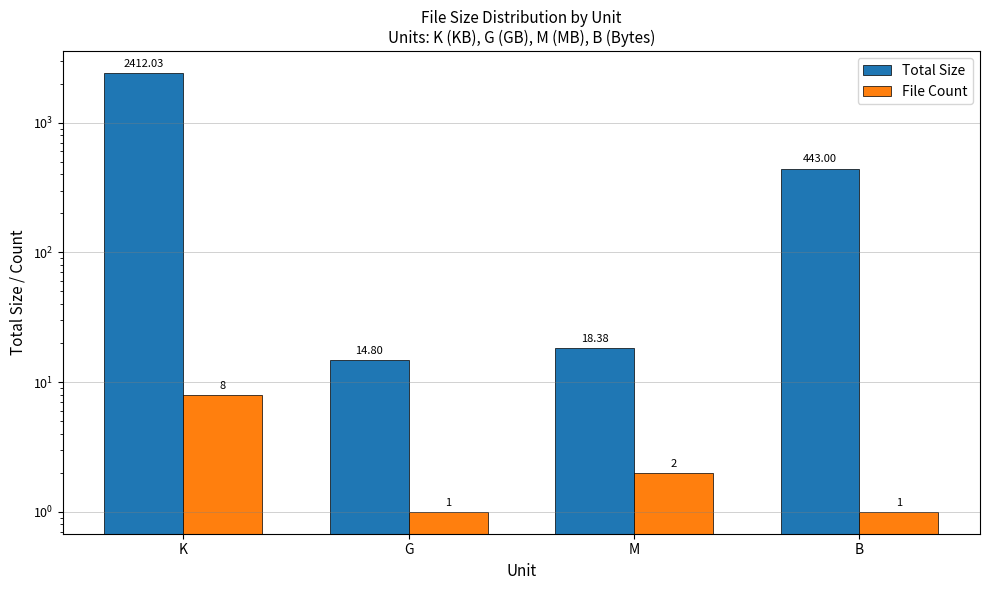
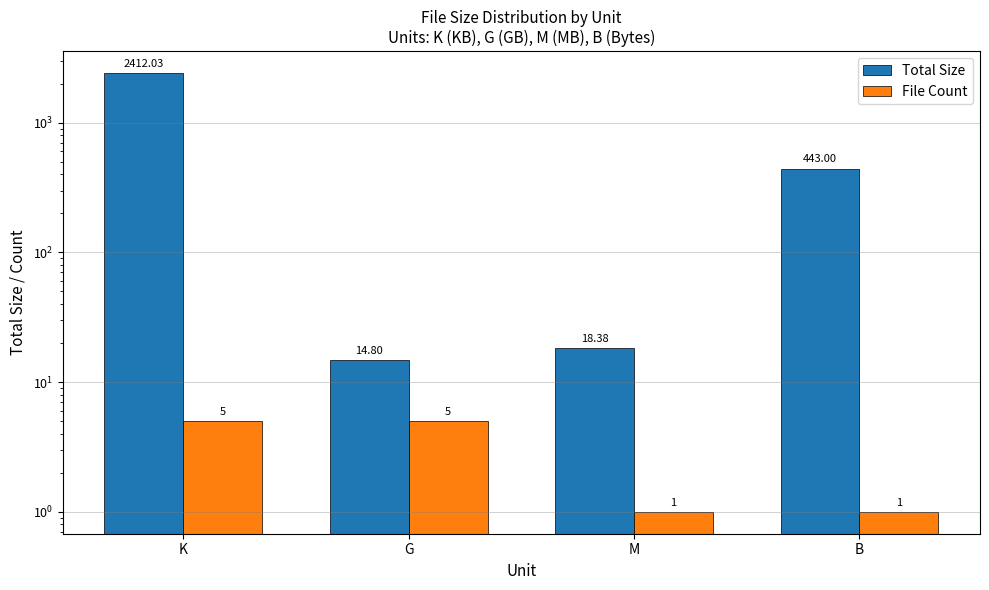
File Count, K: 8 -> 5
File Count, G: 1 -> 5
File Count, M: 2 -> 1
